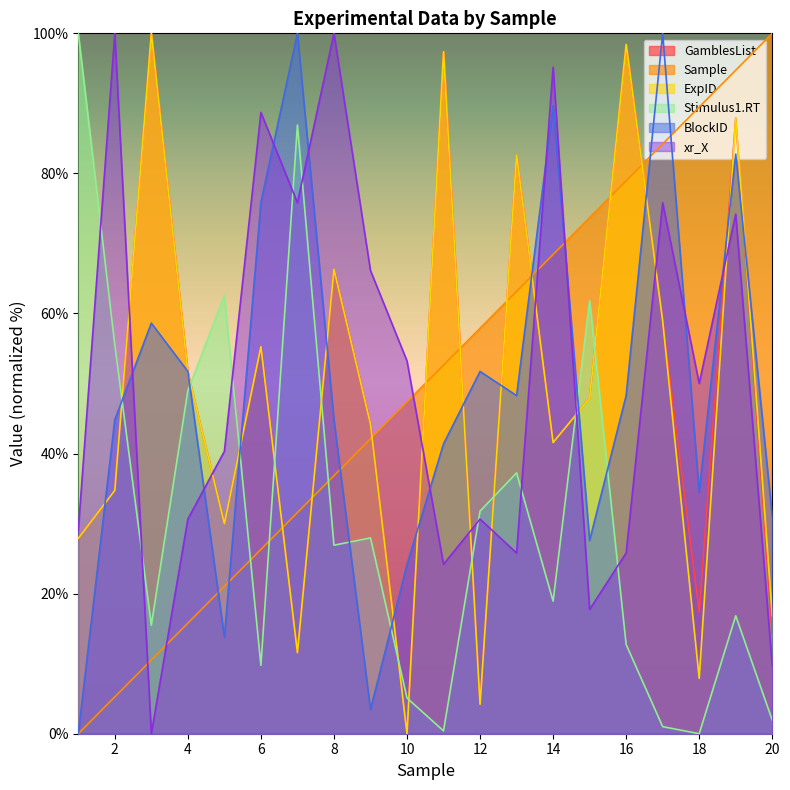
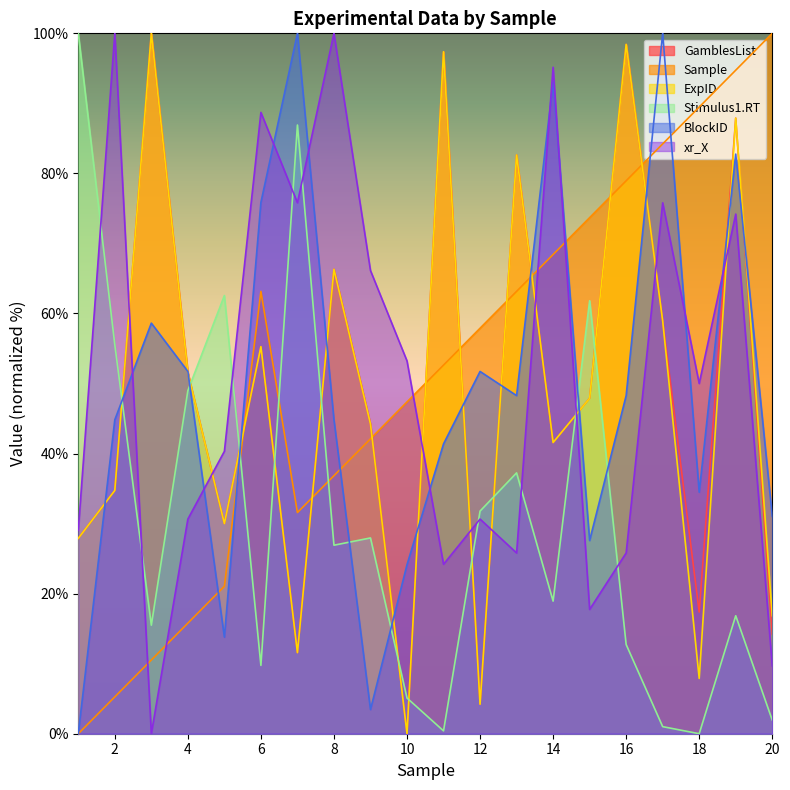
Sample, 6: 26% -> 63%
BlockID, 14: 90% -> 93%
